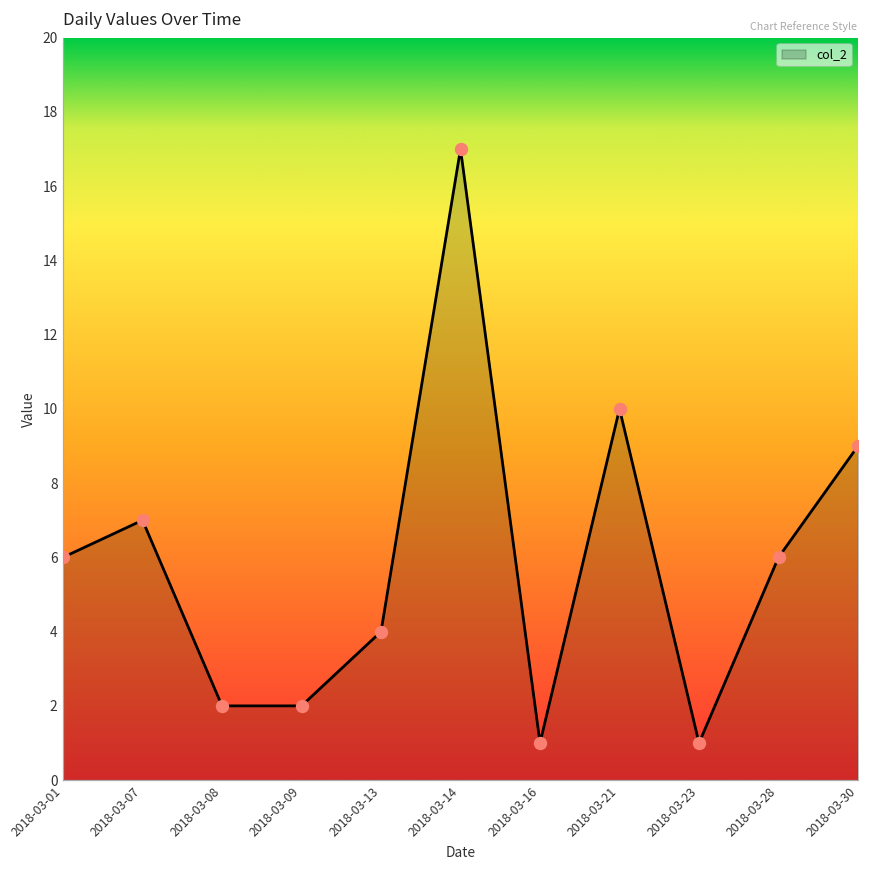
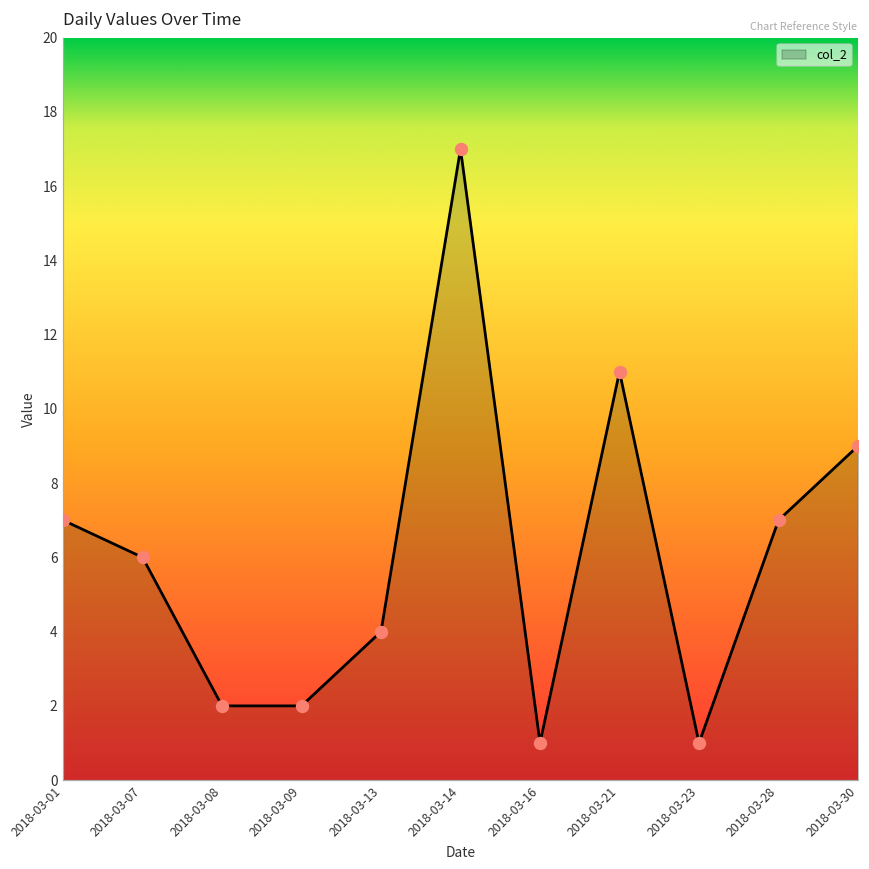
2018-03-01: 6 -> 7
2018-03-07: 7 -> 6
2018-03-21: 10 -> 11
2018-03-28: 6 -> 7
